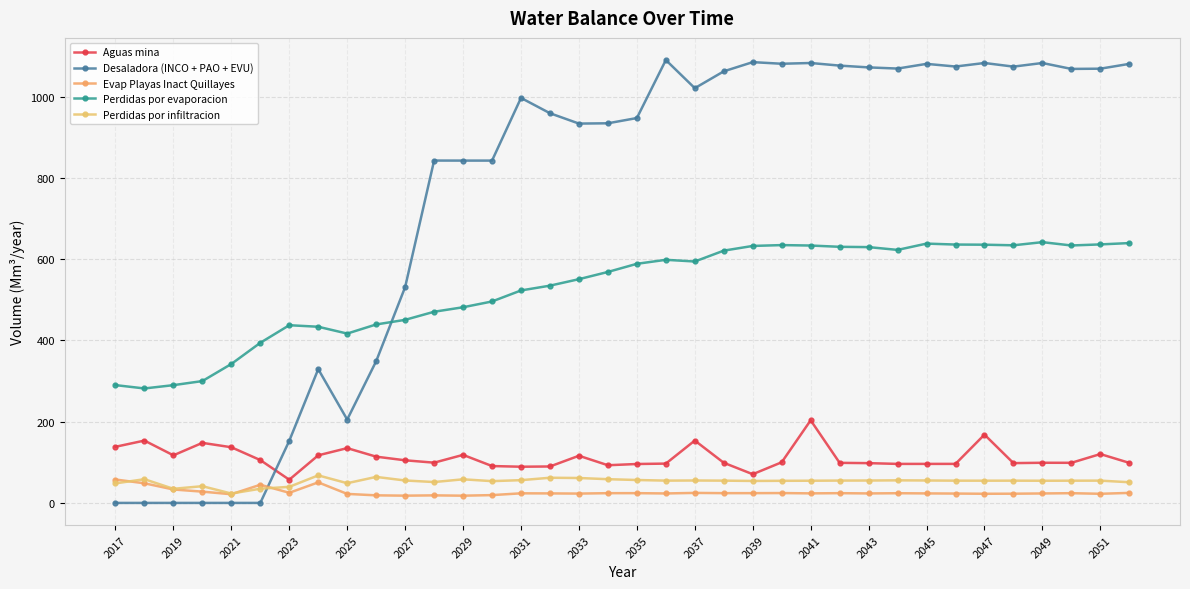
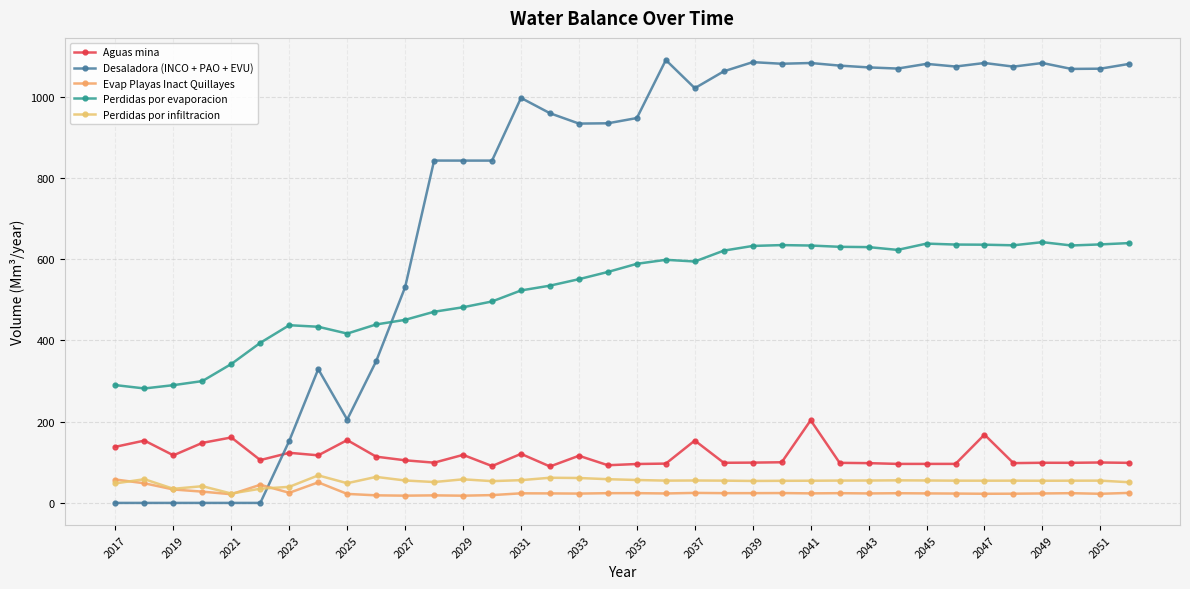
Aguas mina, 2021: 140 -> 160
Aguas mina, 2023: 60 -> 120
Aguas mina, 2025: 130 -> 150
Aguas mina, 2031: 90 -> 120
Aguas mina, 2039: 70 -> 100
Aguas mina, 2051: 120 -> 100
